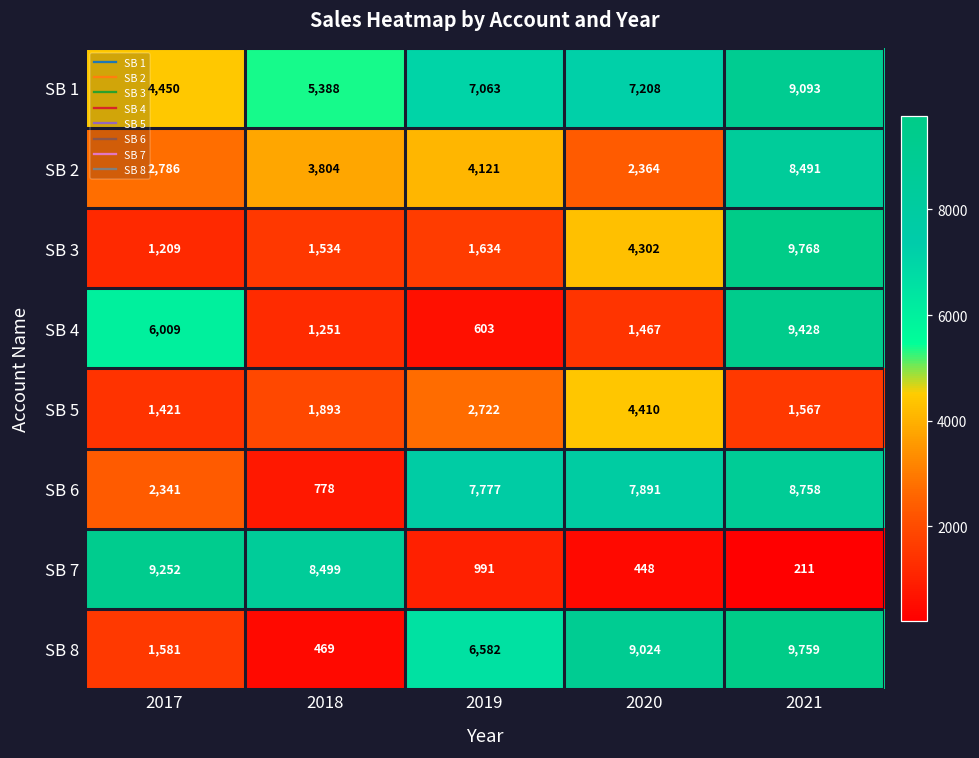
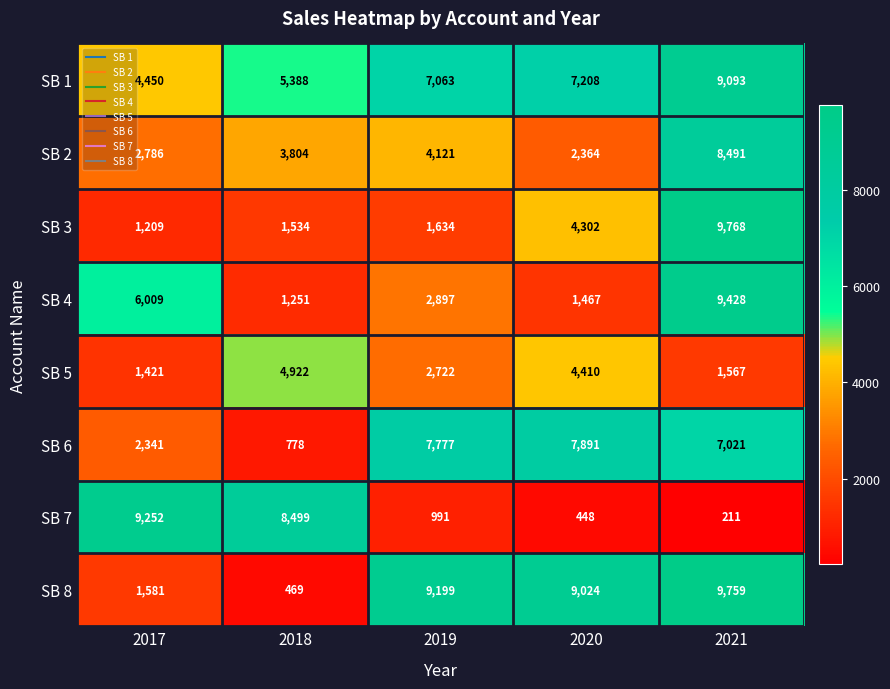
SB 4, 2019: 603 -> 2,897
SB 5, 2018: 1,893 -> 4,922
SB 6, 2021: 8,758 -> 7,021
SB 8, 2019: 6,582 -> 9,199
